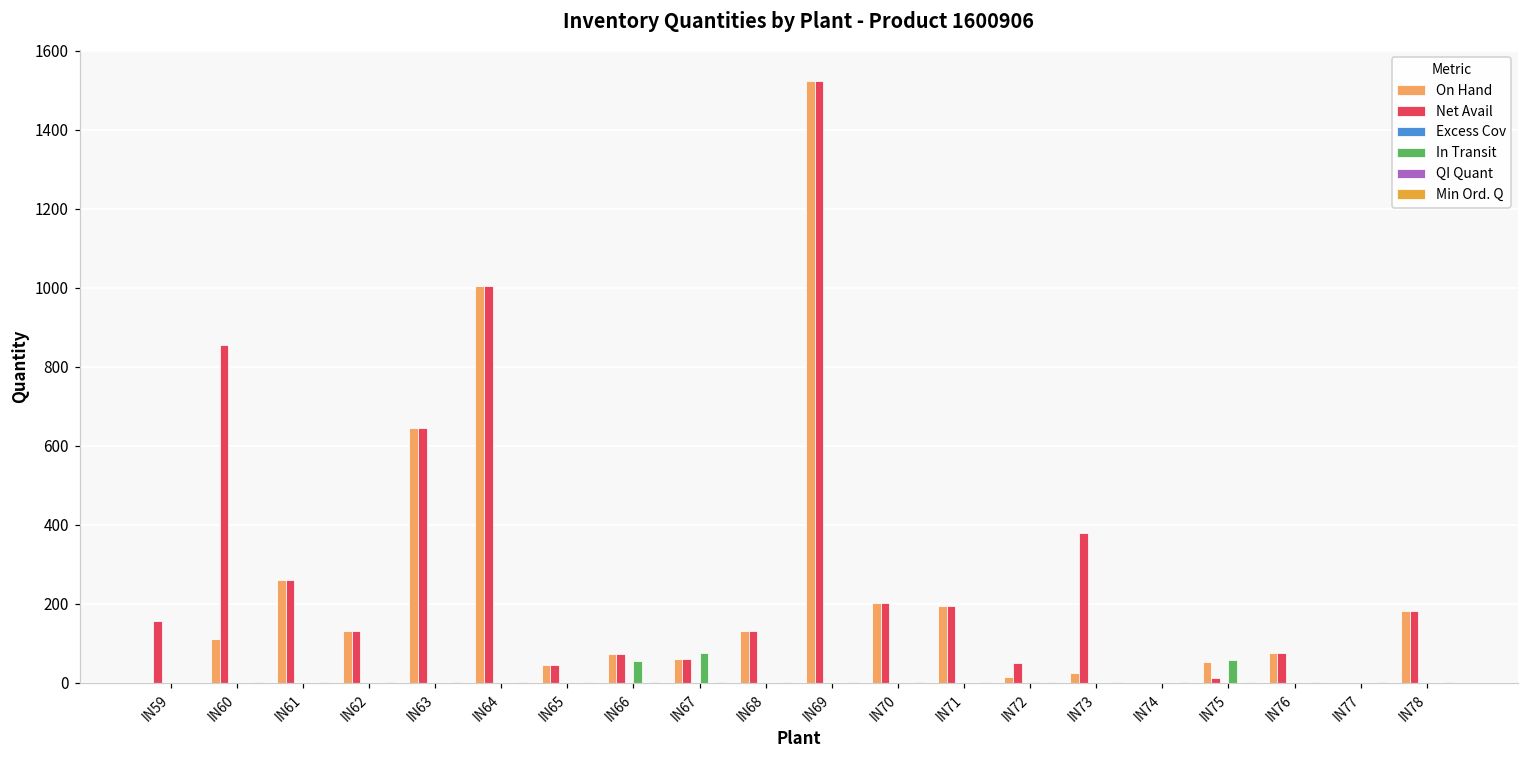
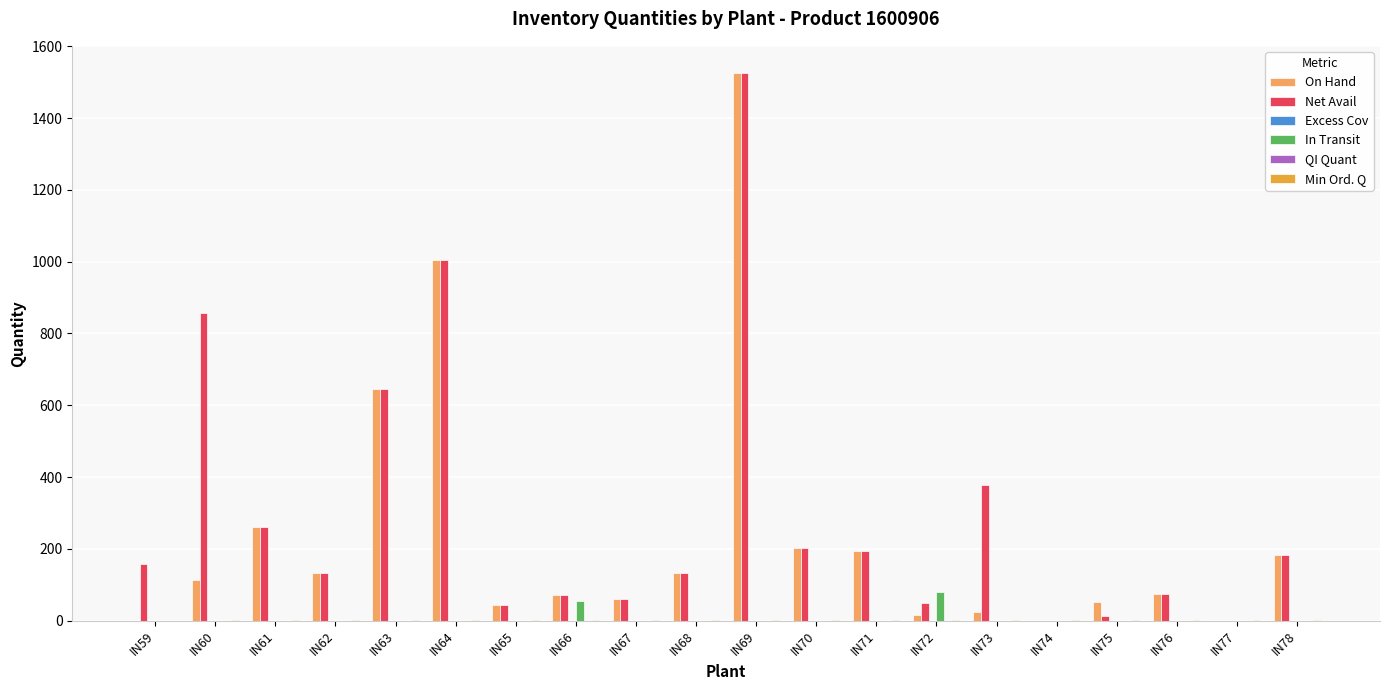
In Transit, IN67: 80 -> 0
In Transit, IN72: 0 -> 80
In Transit, IN75: 60 -> 0
